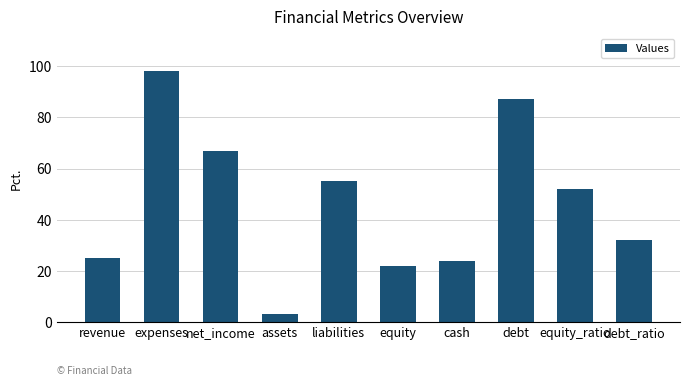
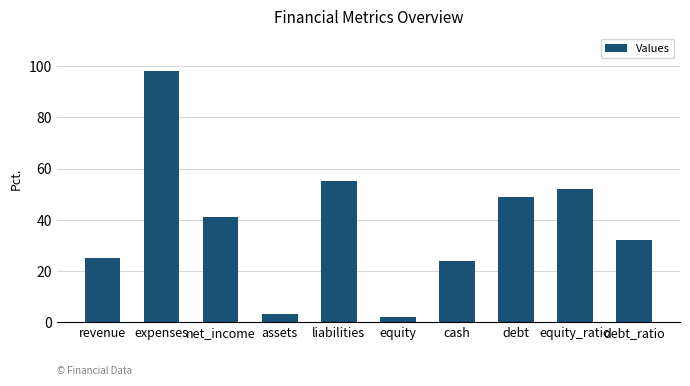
net_income: 67 -> 41
equity: 22 -> 2
debt: 87 -> 49
